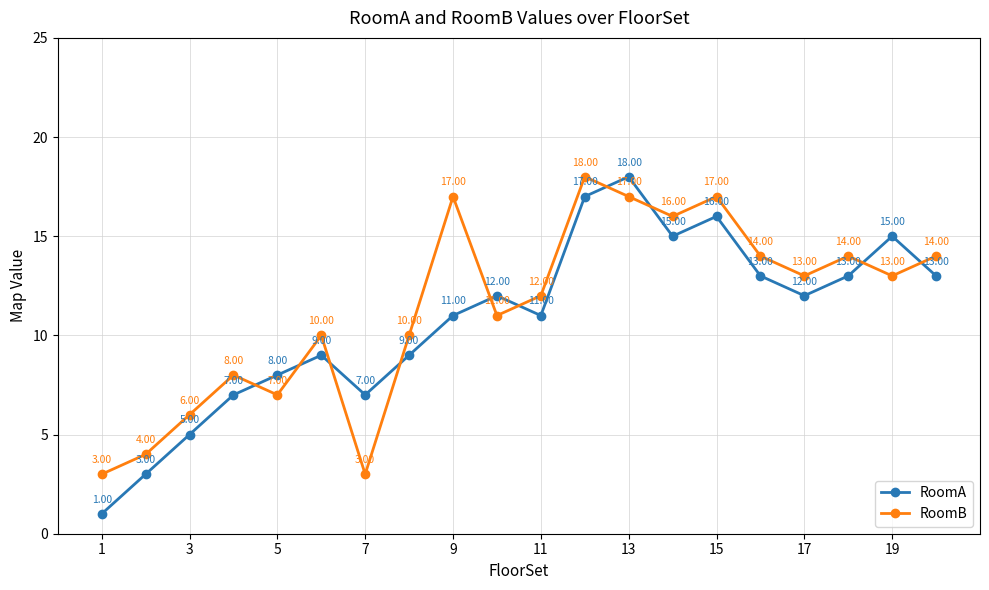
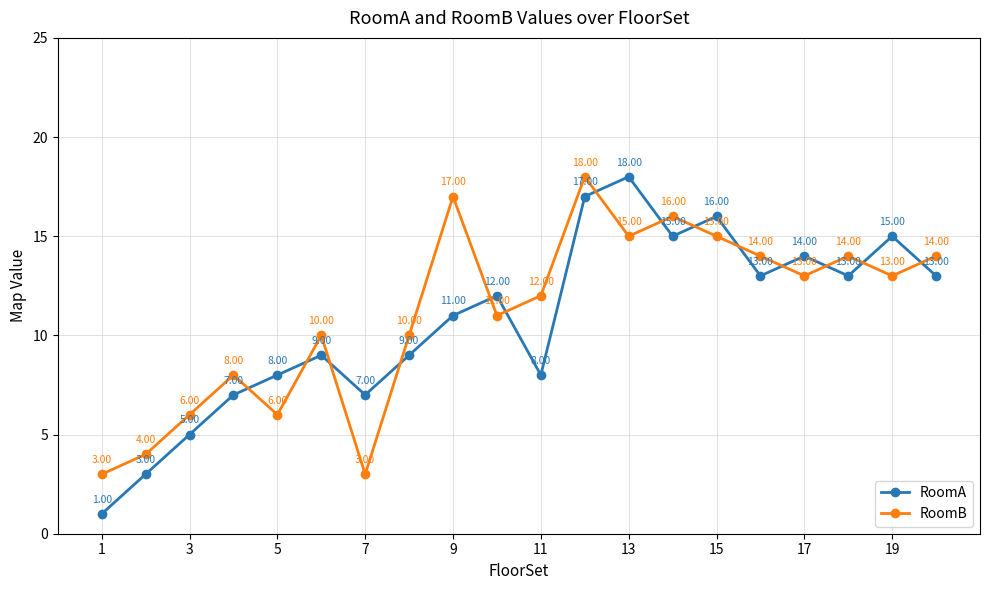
RoomB, 5: 7.00 -> 6.00
RoomA, 11: 11.00 -> 8.00
RoomB, 13: 17.00 -> 15.00
RoomB, 15: 17.00 -> 15.00
RoomA, 17: 12.00 -> 14.00
